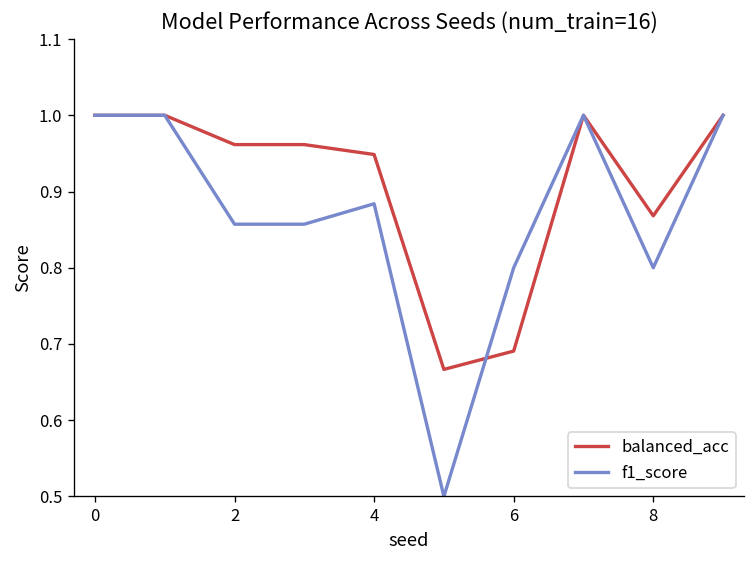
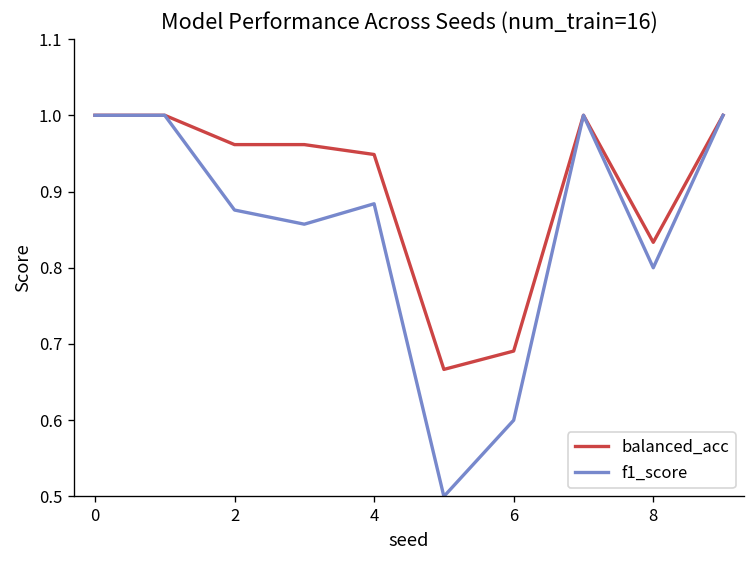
f1_score, 2: 0.86 -> 0.88
f1_score, 6: 0.8 -> 0.6
balanced_acc, 8: 0.87 -> 0.83
